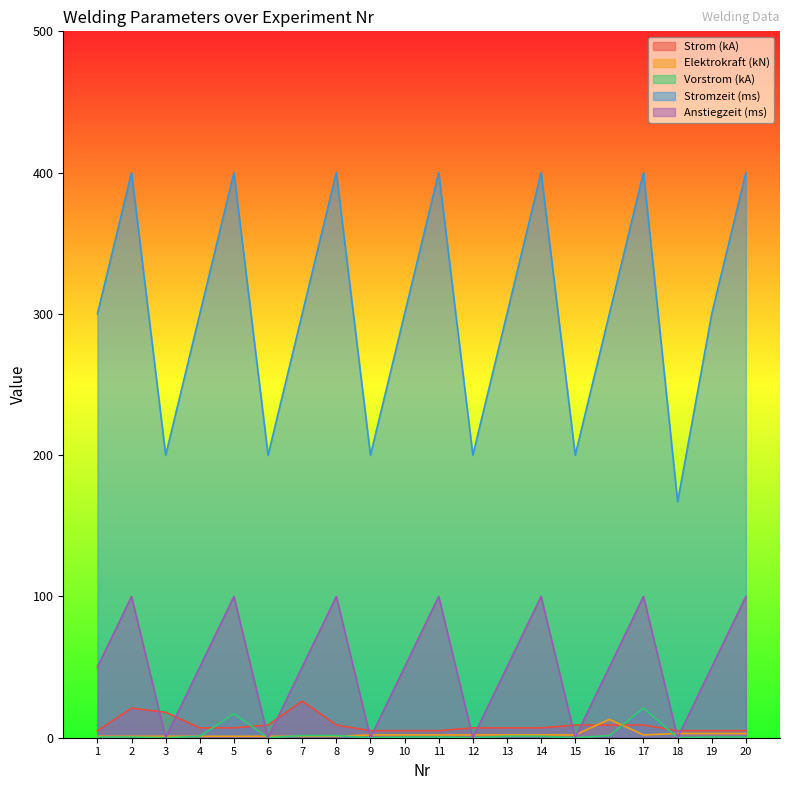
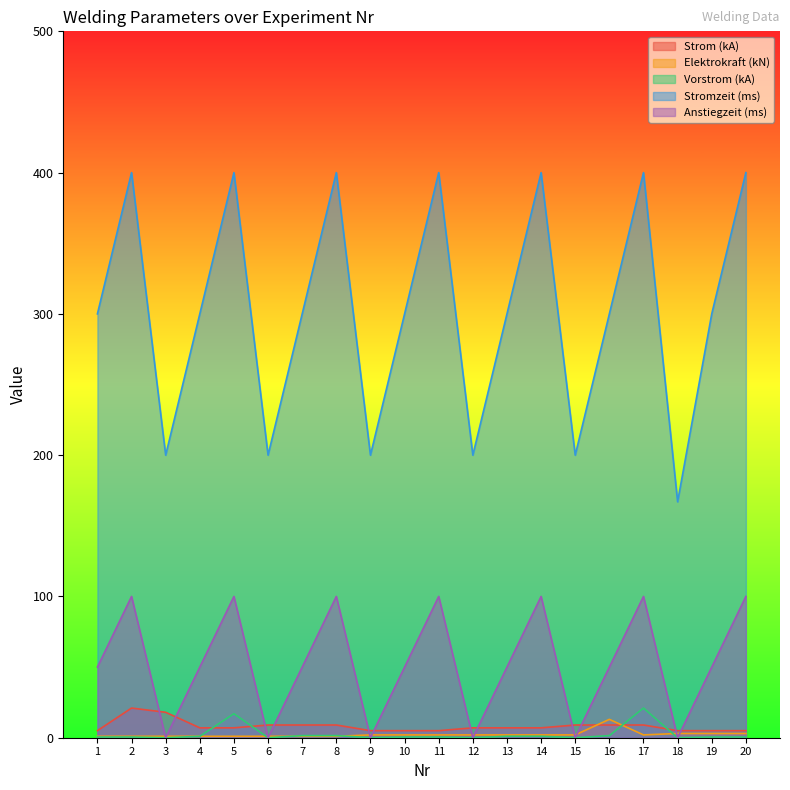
Strom (kA), 7: 26 -> 9
